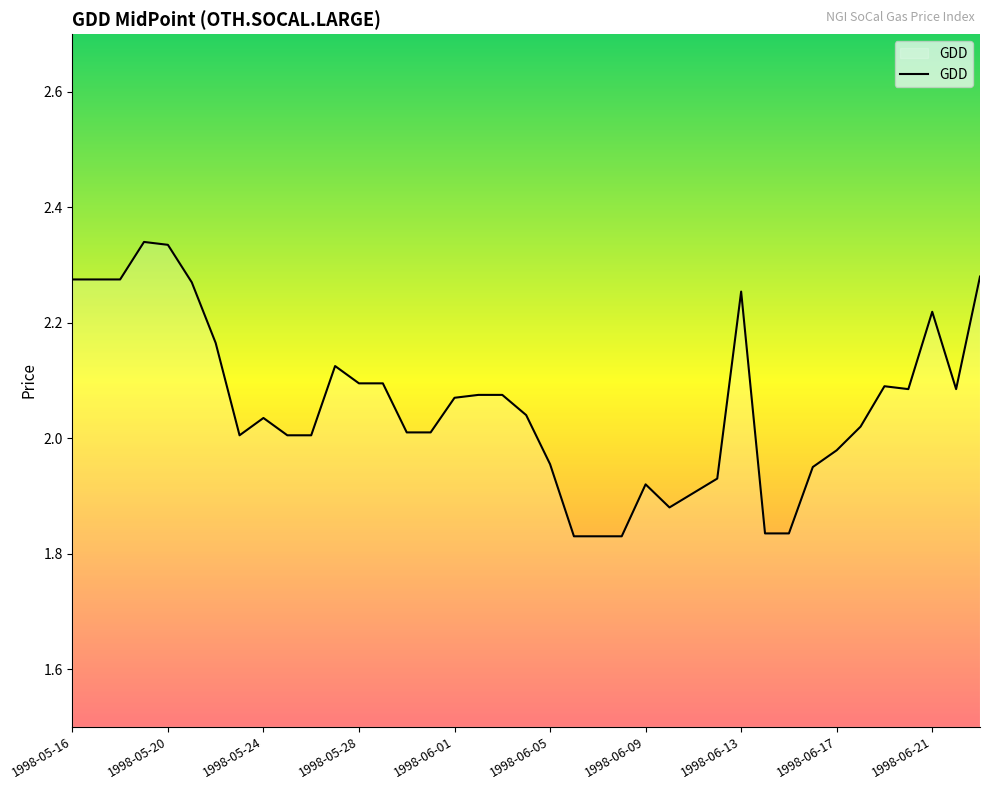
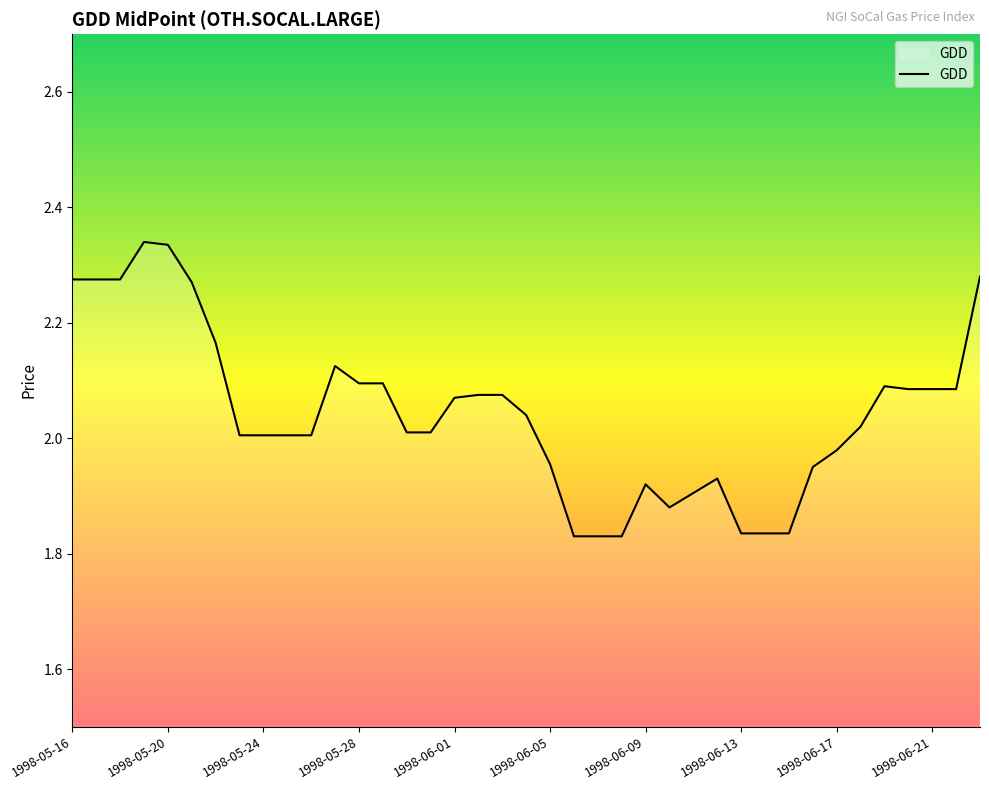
1998-05-24: 2.04 -> 2.01
1998-06-13: 2.25 -> 1.84
1998-06-21: 2.22 -> 2.09
